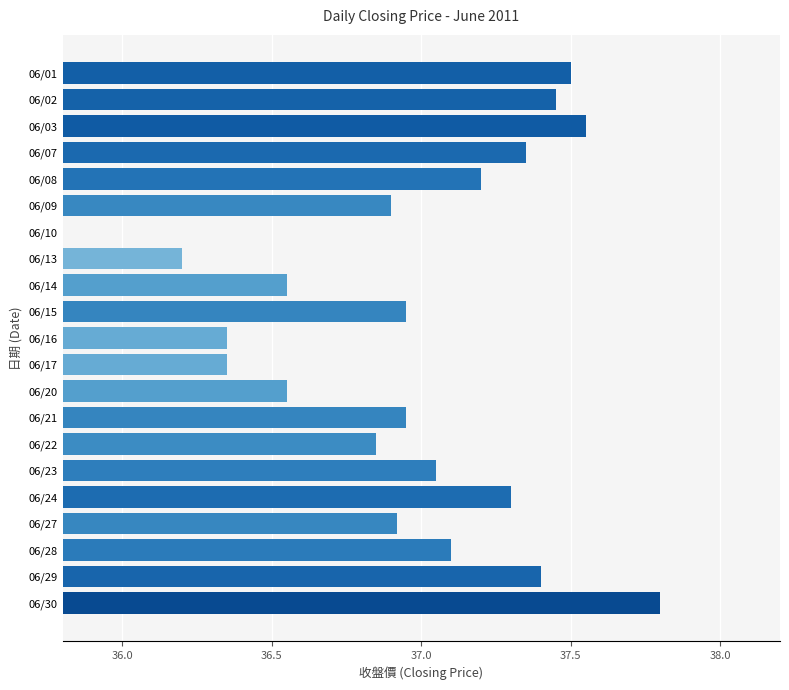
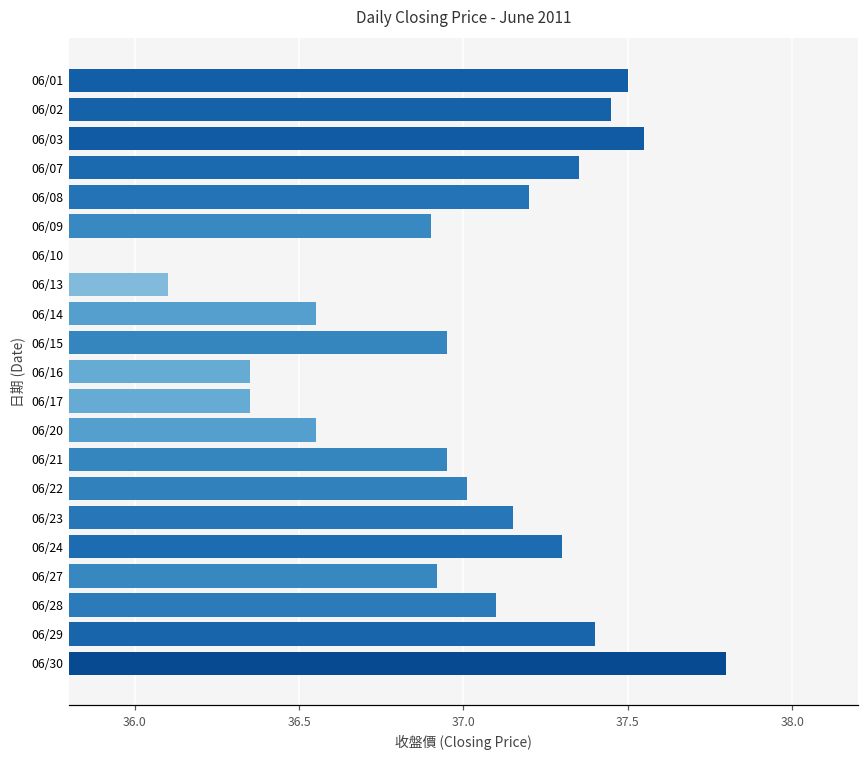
06/13: 36.2 -> 36.1
06/22: 36.85 -> 37.01
06/23: 37.05 -> 37.15
